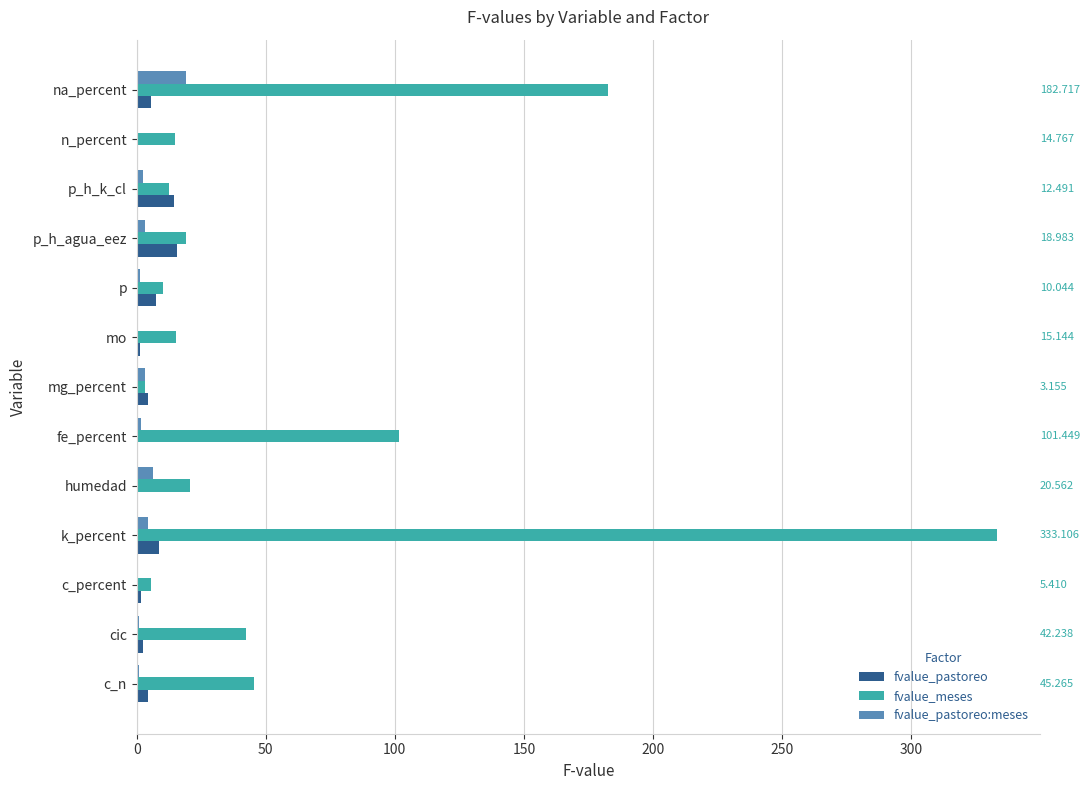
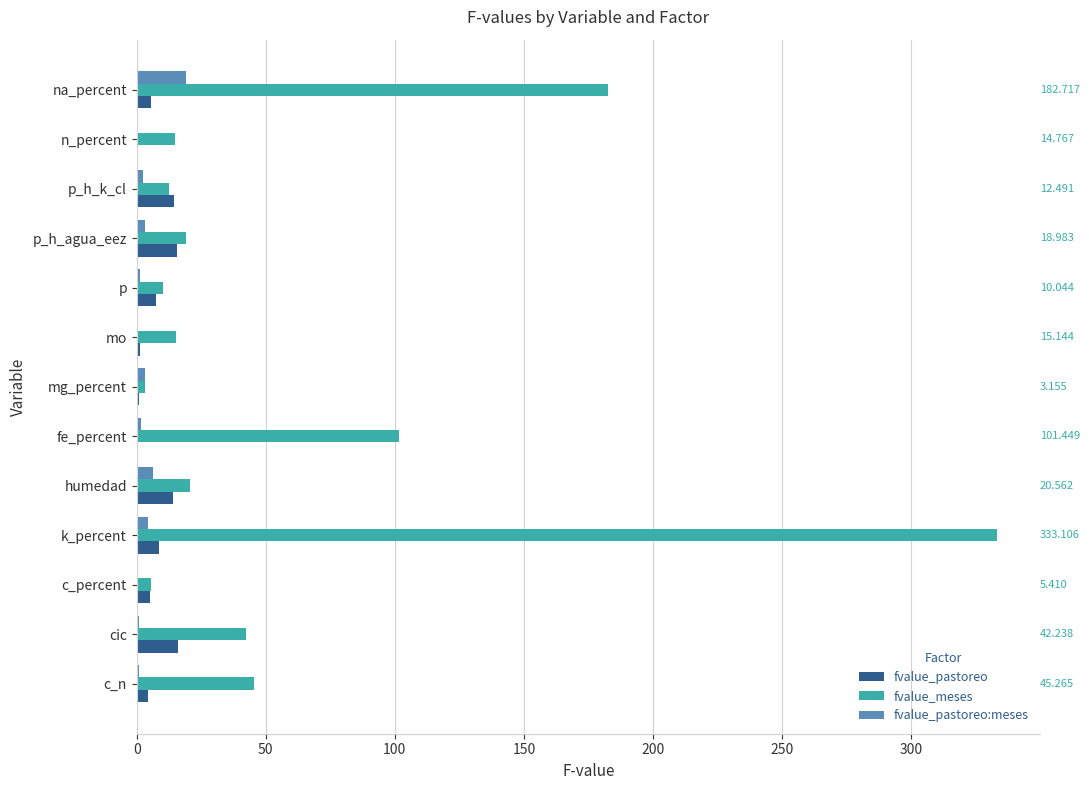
fvalue_pastoreo, mg_percent: 4 -> 1
fvalue_pastoreo, humedad: 0 -> 14
fvalue_pastoreo, c_percent: 2 -> 5
fvalue_pastoreo, cic: 3 -> 16
